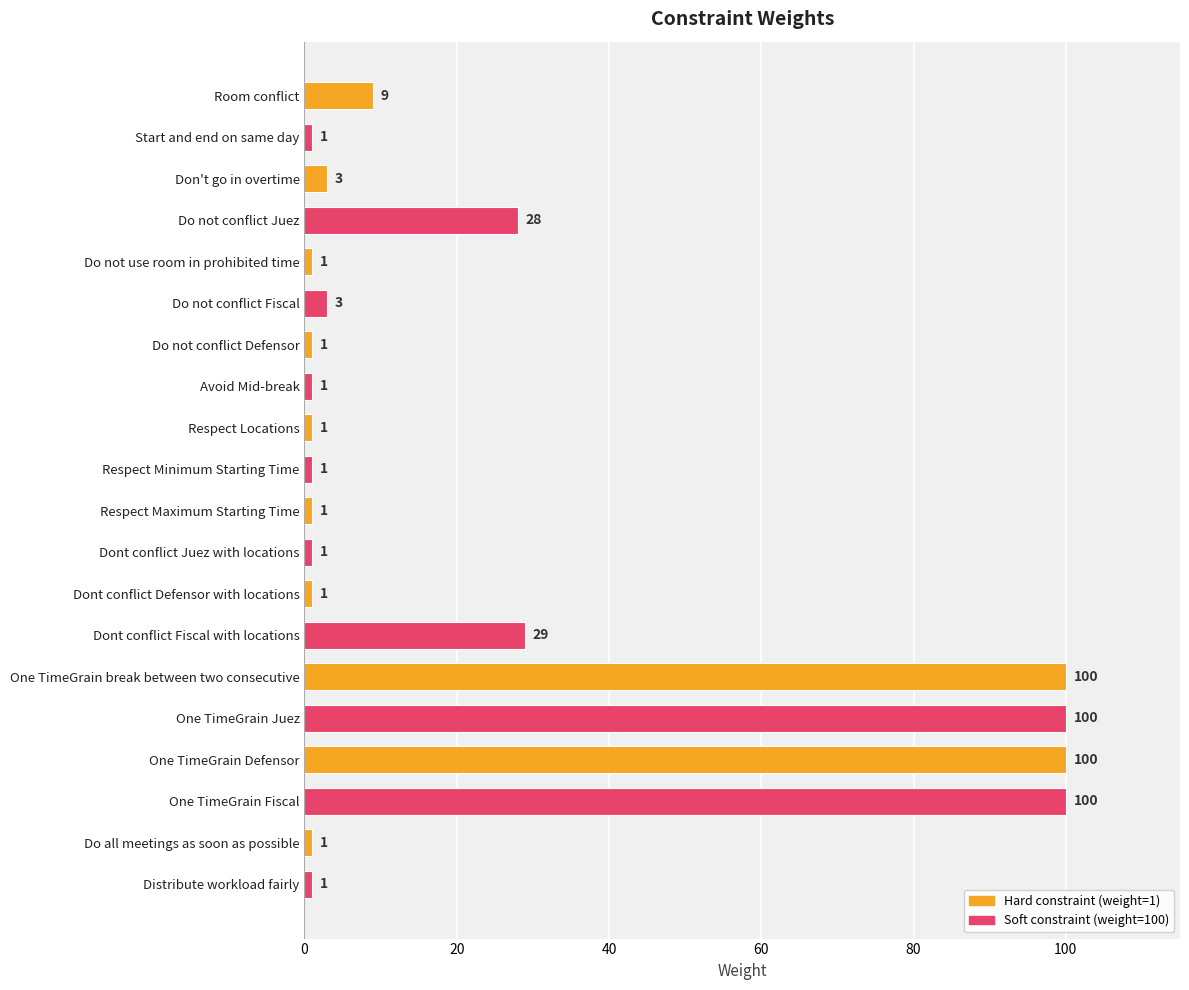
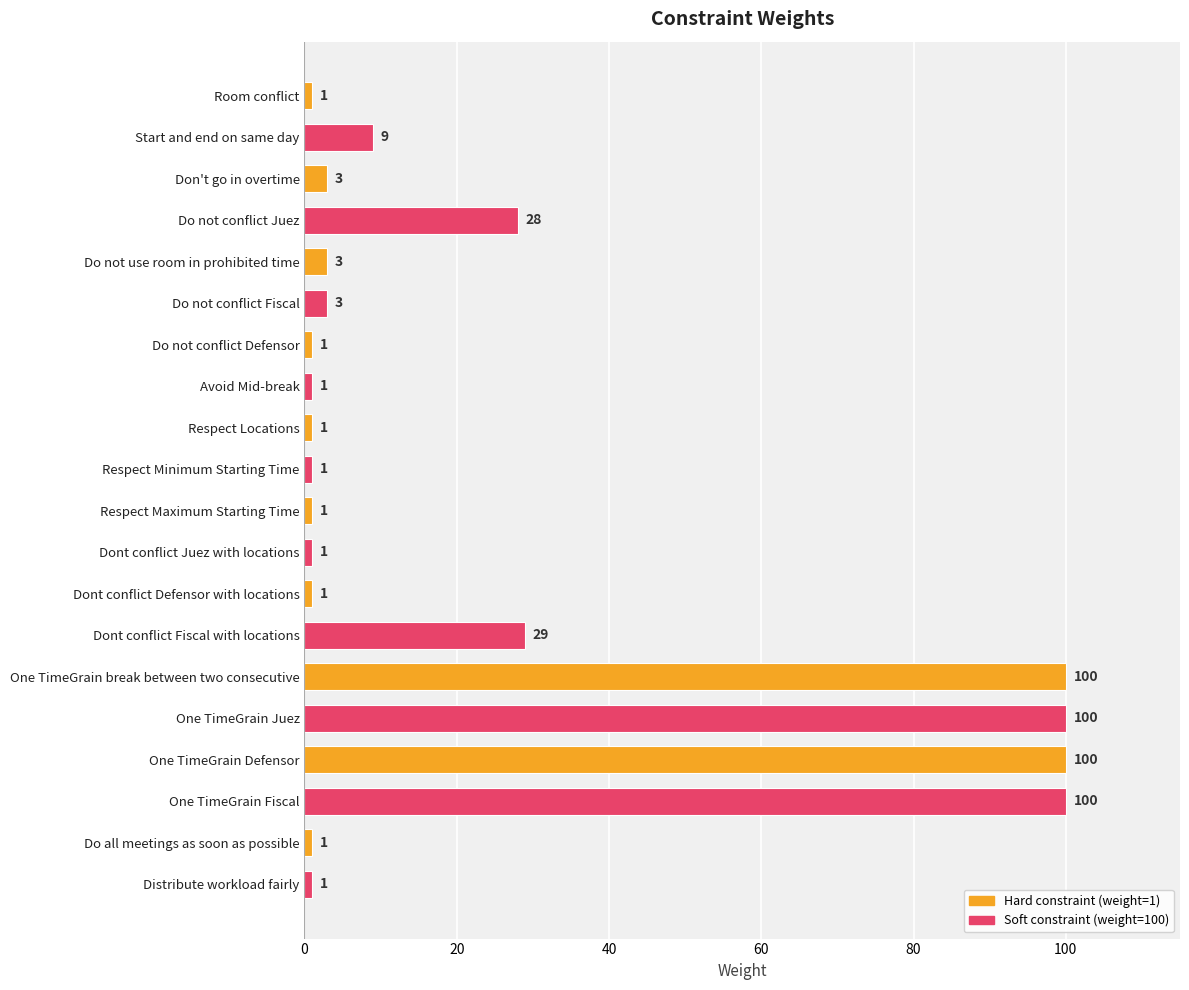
Room conflict: 9 -> 1
Start and end on same day: 1 -> 9
Do not use room in prohibited time: 1 -> 3
